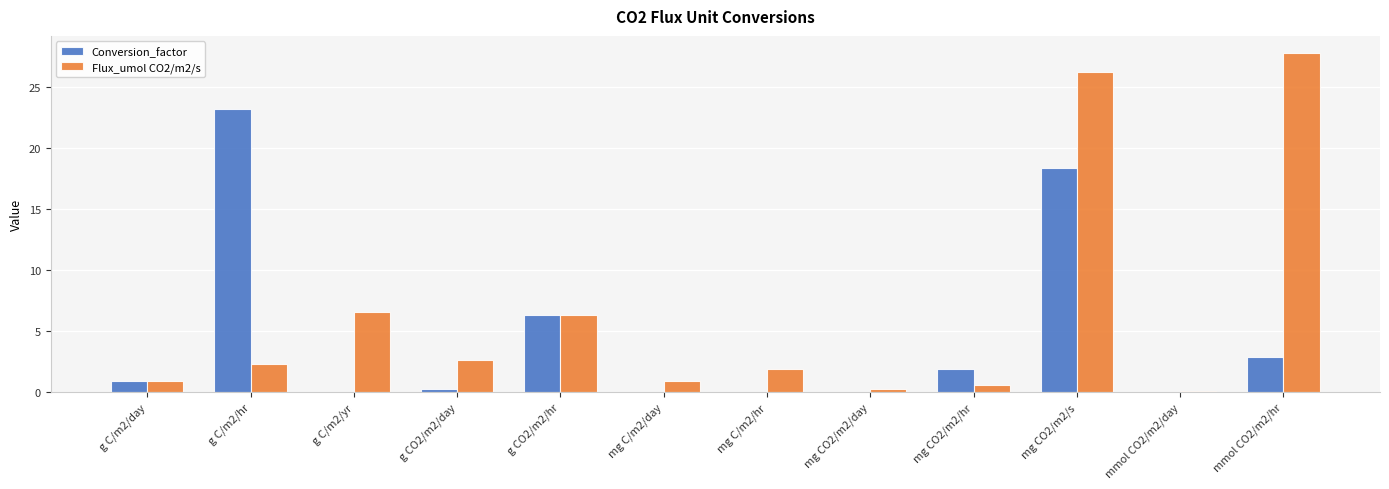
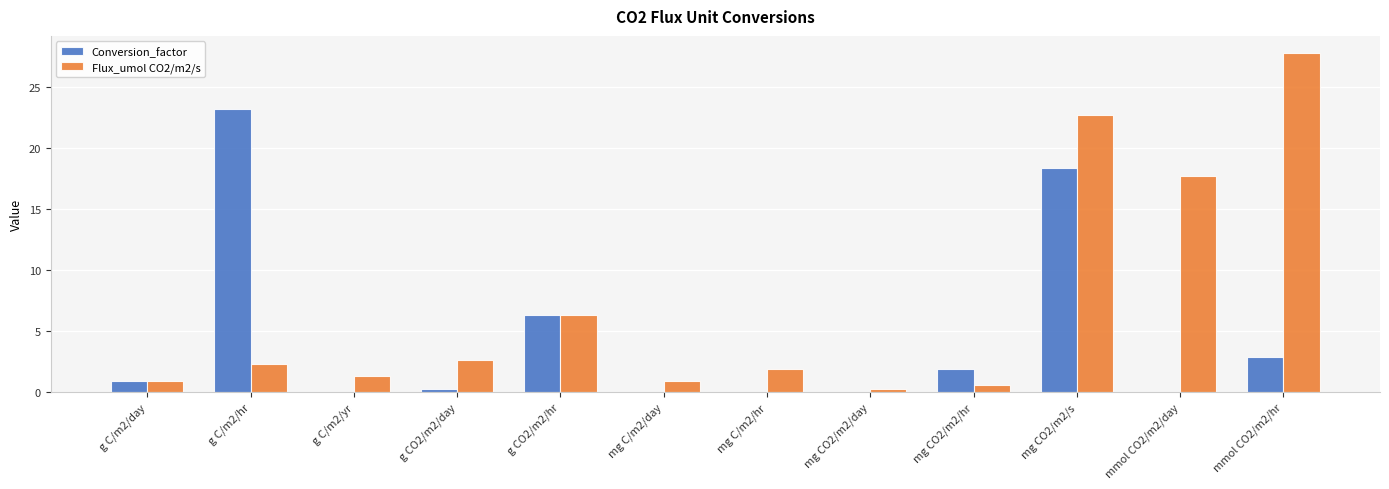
Flux_umol CO2/m2/s, g C/m2/yr: 6.6 -> 1.3
Flux_umol CO2/m2/s, mg CO2/m2/s: 26.2 -> 22.7
Flux_umol CO2/m2/s, mmol CO2/m2/day: 0.1 -> 17.7
